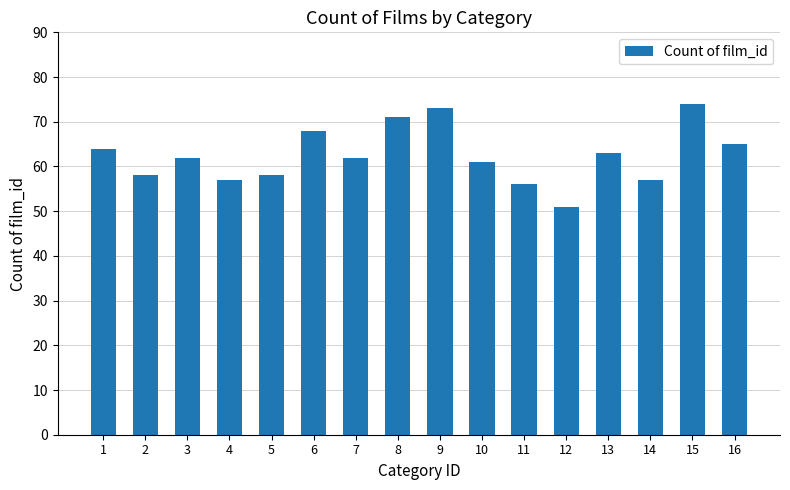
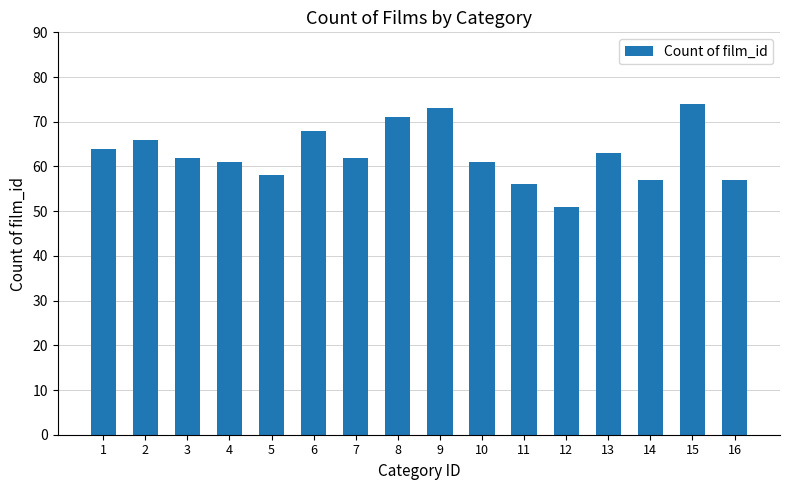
2: 58 -> 66
4: 57 -> 61
16: 65 -> 57
